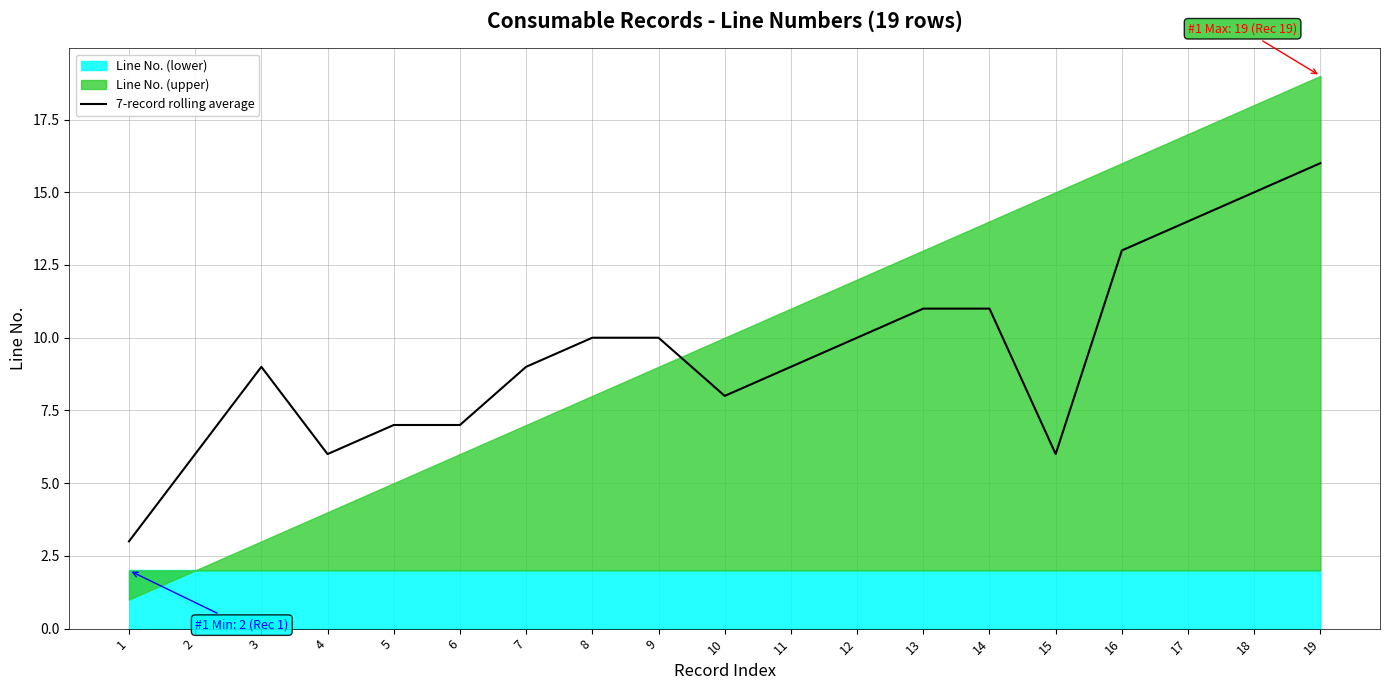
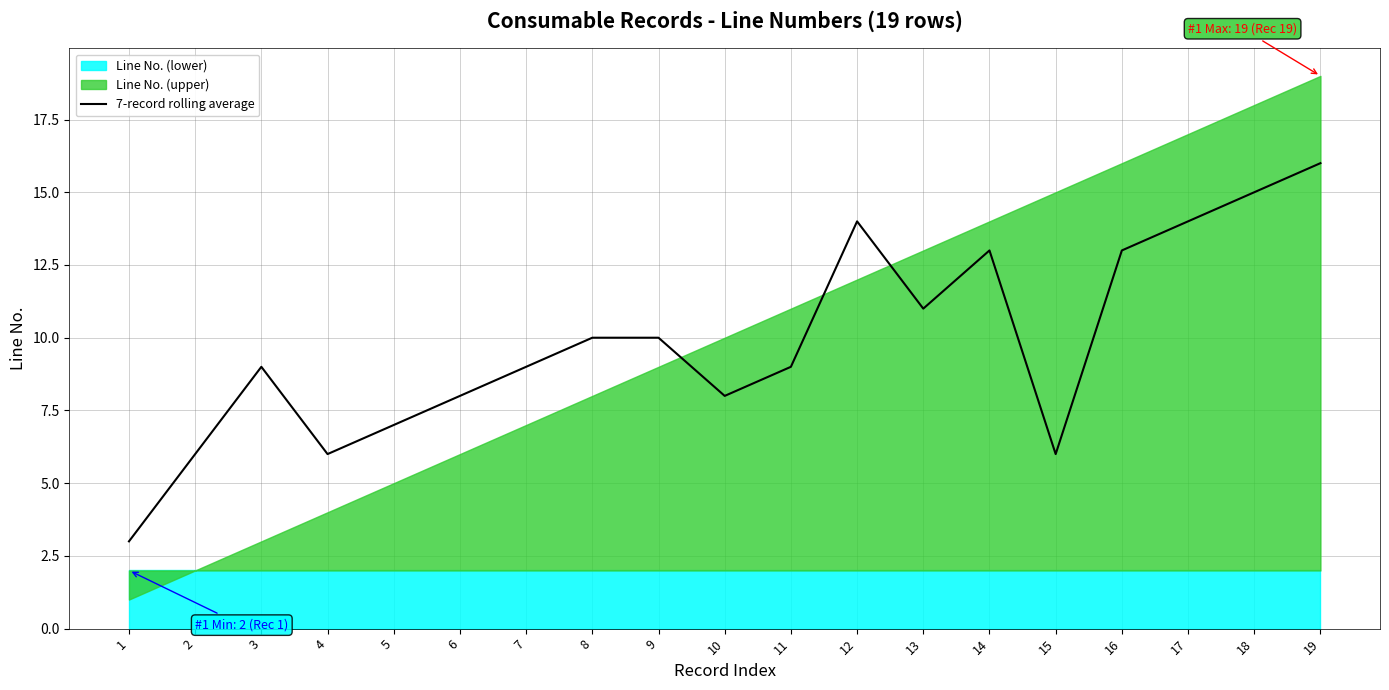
7-record rolling average, 6: 7 -> 8
7-record rolling average, 12: 10 -> 14
7-record rolling average, 14: 11 -> 13
